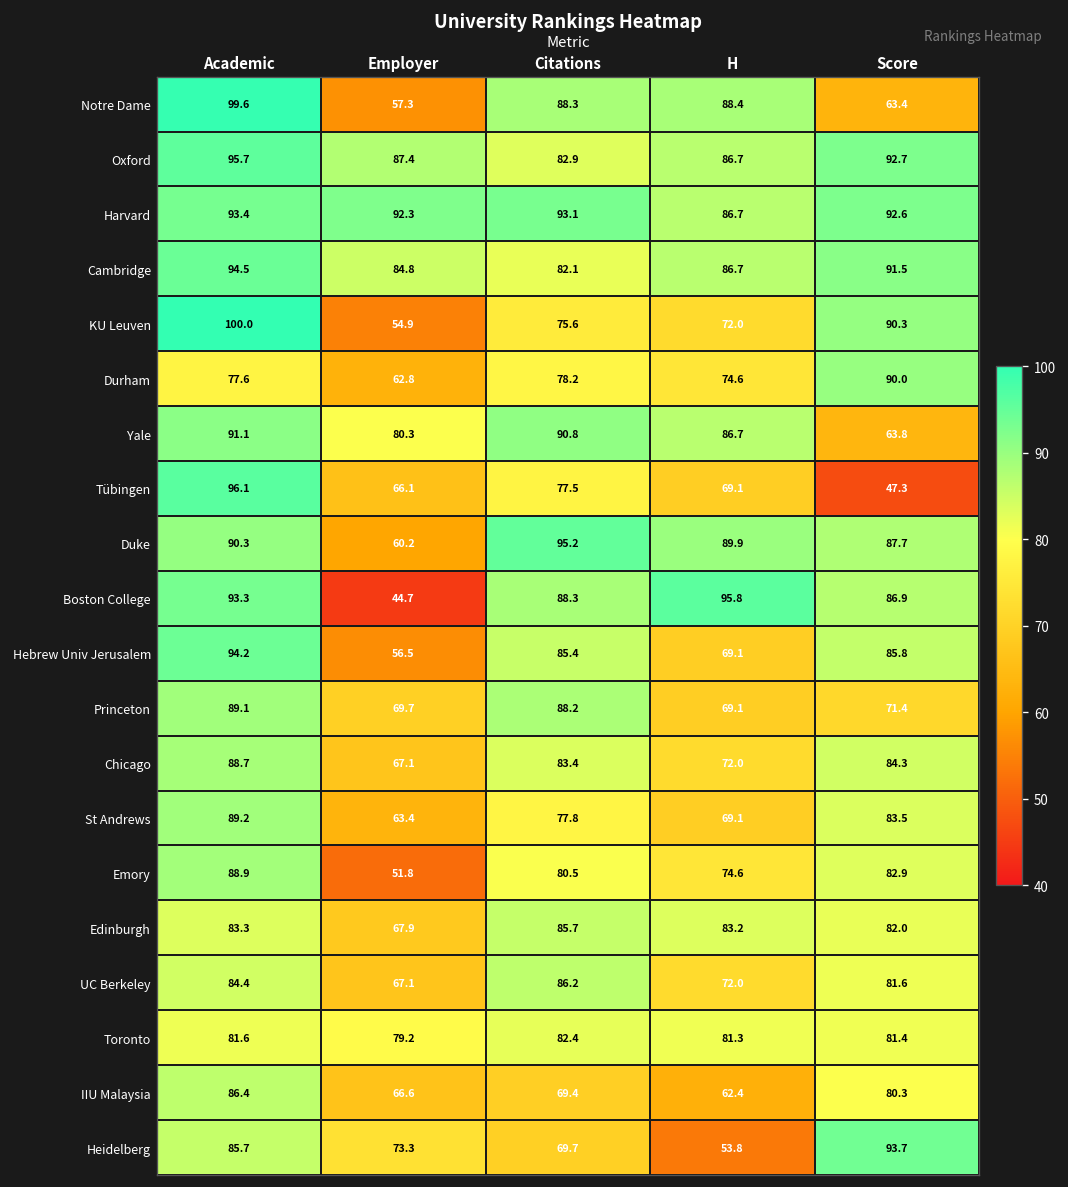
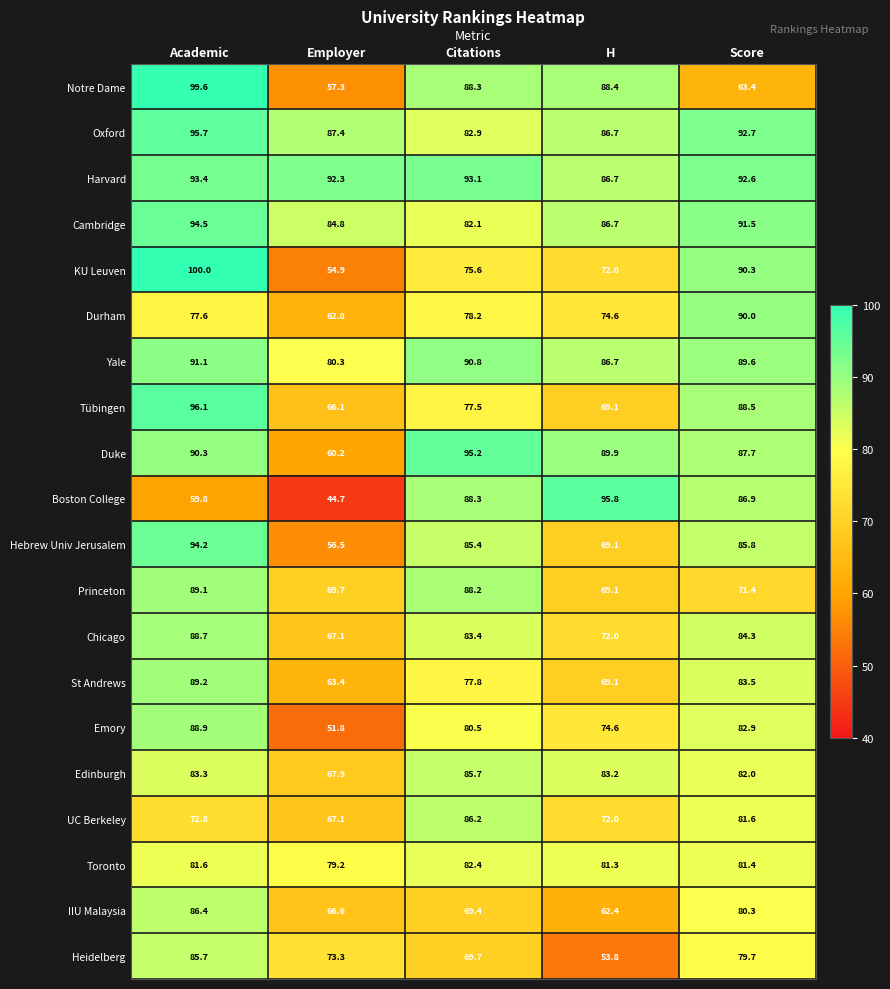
Yale, Score: 63.8 -> 89.6
Tübingen, Score: 47.3 -> 88.5
Boston College, Academic: 93.3 -> 59.8
UC Berkeley, Academic: 84.4 -> 72.8
Heidelberg, Score: 93.7 -> 79.7
